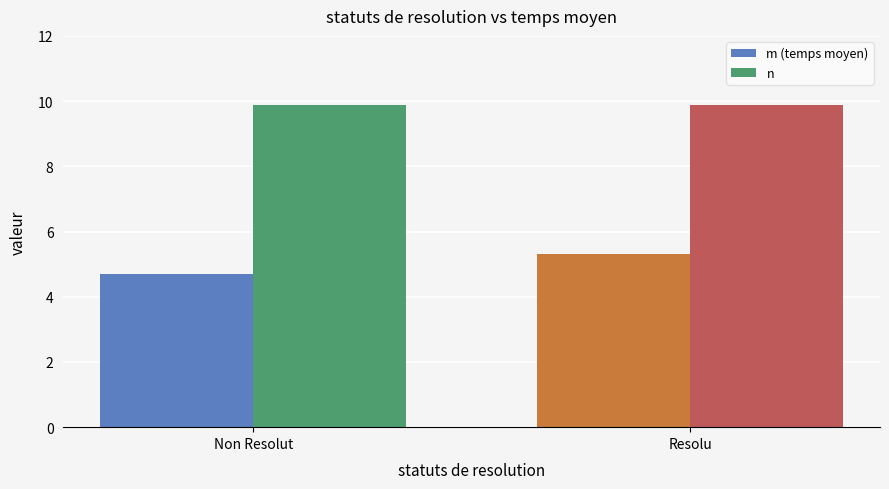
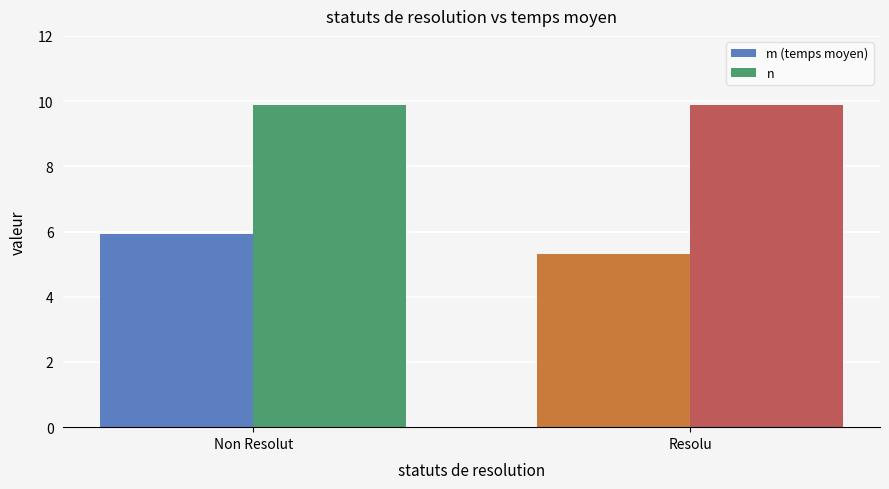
m (temps moyen), Non Resolut: 4.7 -> 5.9
